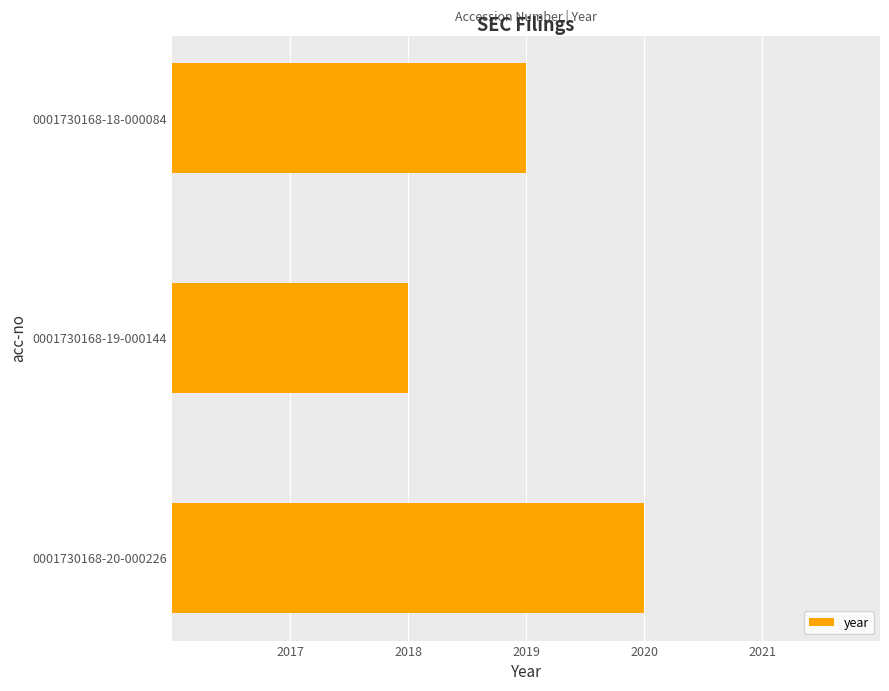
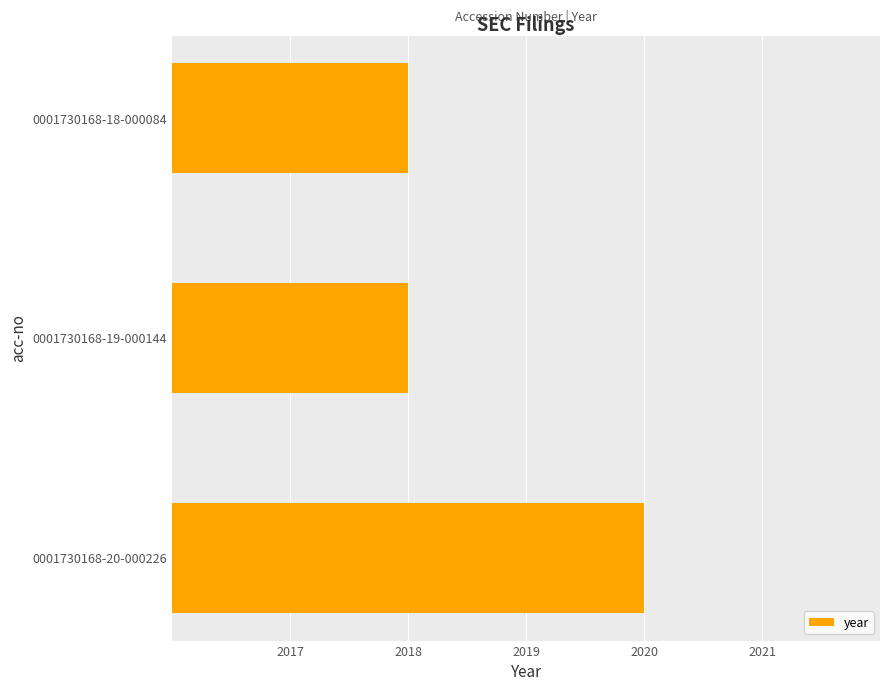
0001730168-18-000084: 2019 -> 2018
